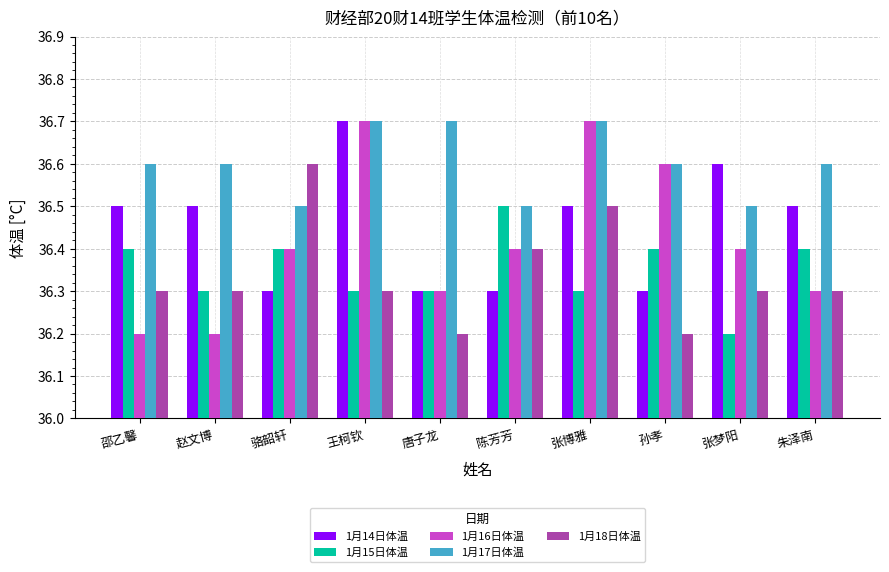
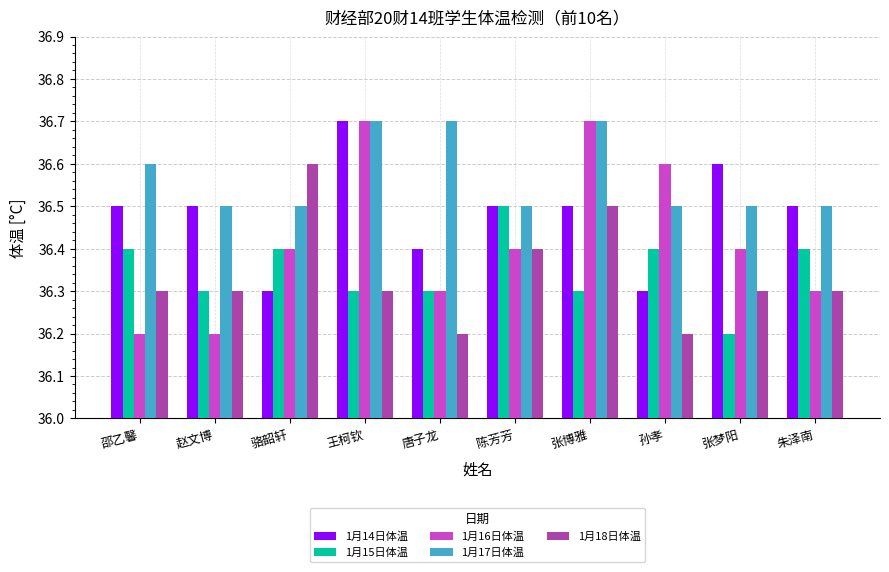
1月17日体温, 赵文博: 36.6 -> 36.5
1月14日体温, 唐子龙: 36.3 -> 36.4
1月14日体温, 陈芳芳: 36.3 -> 36.5
1月17日体温, 孙孝: 36.6 -> 36.5
1月17日体温, 朱泽南: 36.6 -> 36.5
